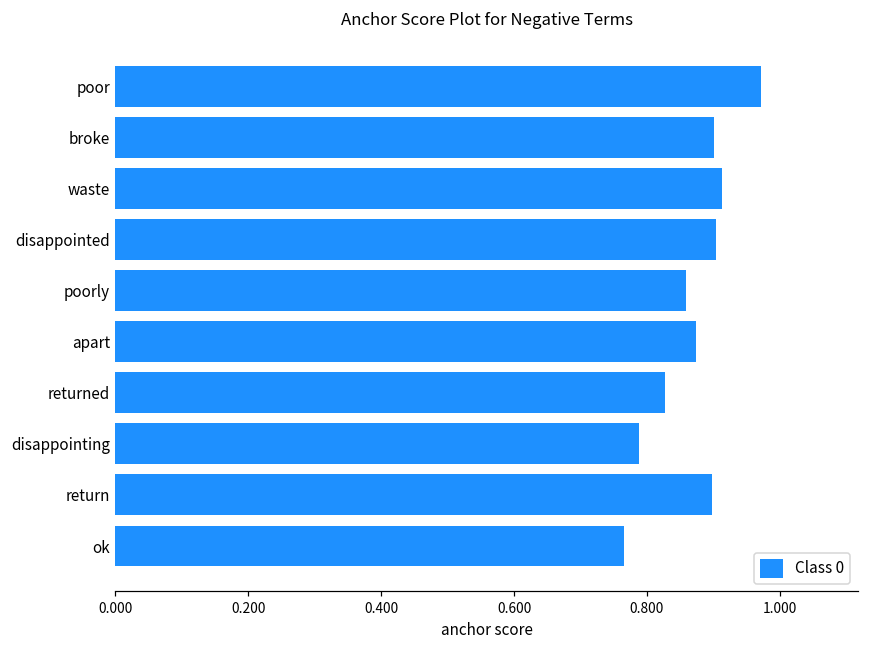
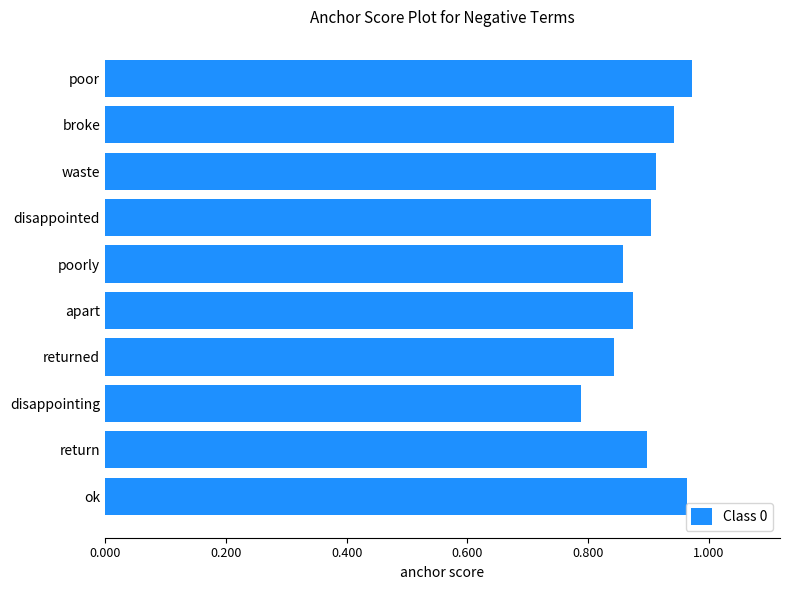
broke: 0.90 -> 0.94
returned: 0.83 -> 0.84
ok: 0.77 -> 0.96
